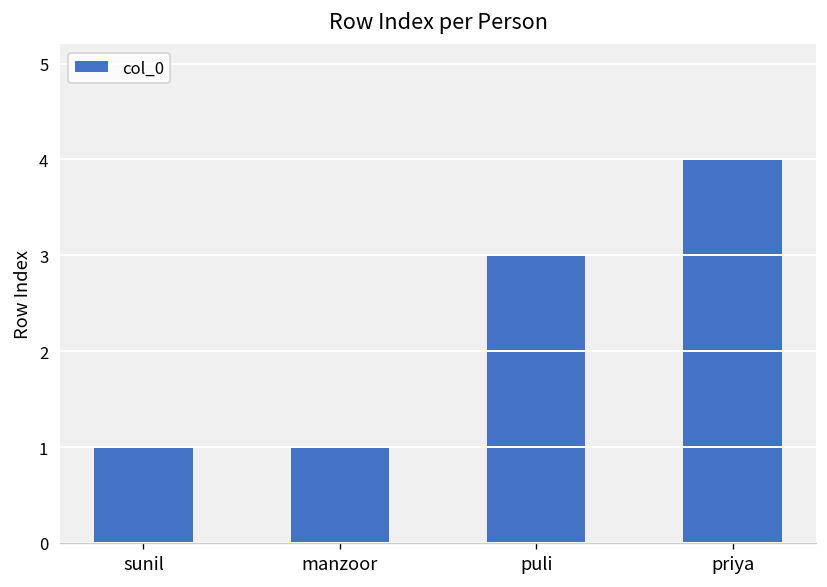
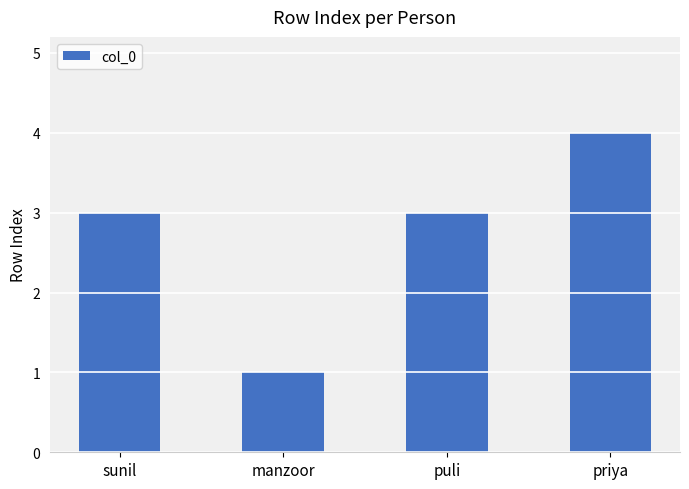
sunil: 1 -> 3
